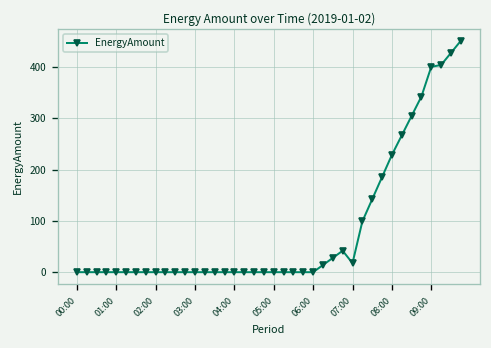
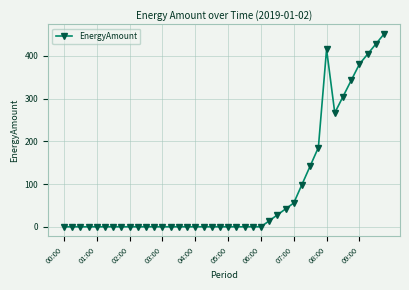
07:00: 20 -> 60
08:00: 230 -> 420
09:00: 400 -> 380
